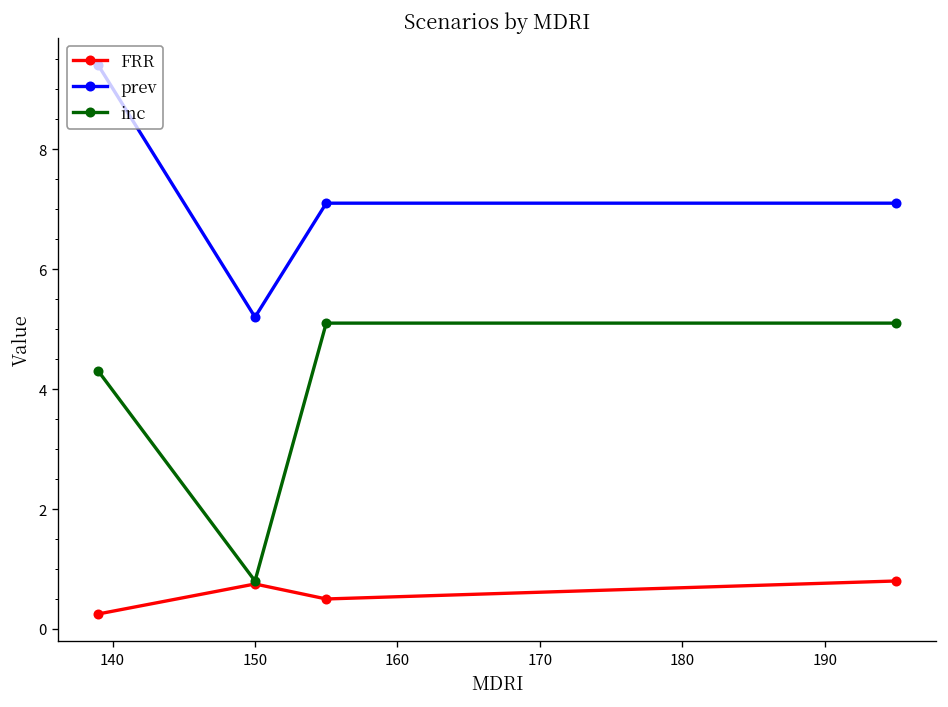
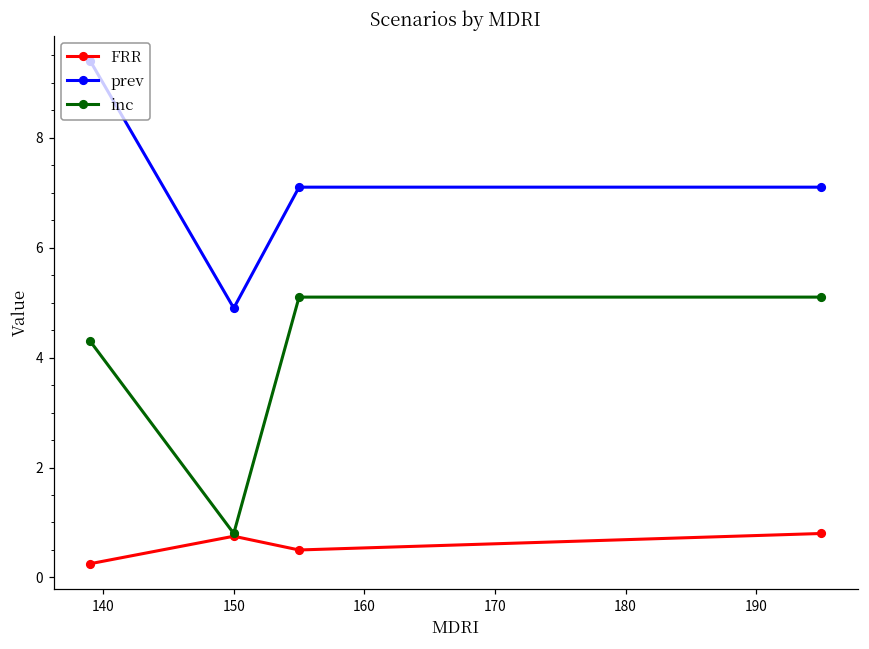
prev, 150: 5.2 -> 4.9
